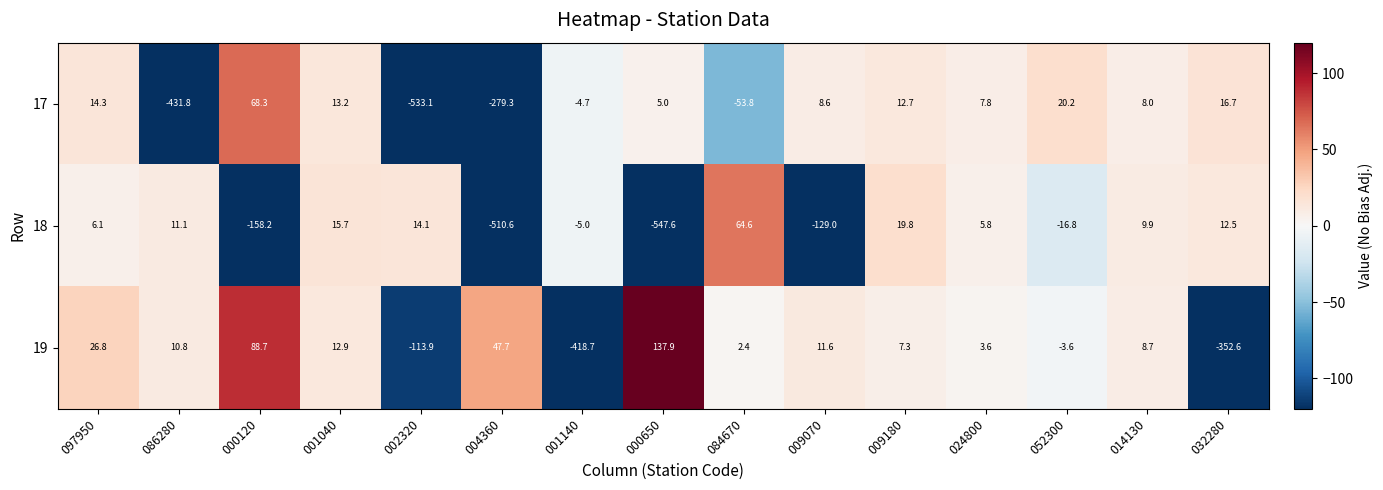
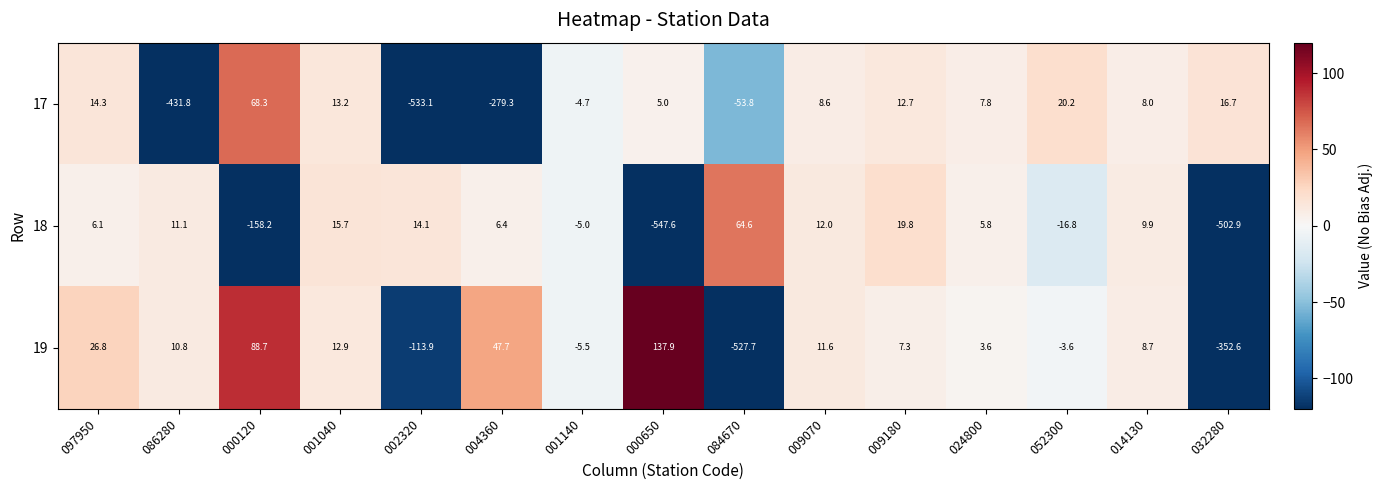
18, 004360: -510.6 -> 6.4
18, 009070: -129.0 -> 12.0
18, 032280: 12.5 -> -502.9
19, 001140: -418.7 -> -5.5
19, 084670: 2.4 -> -527.7
